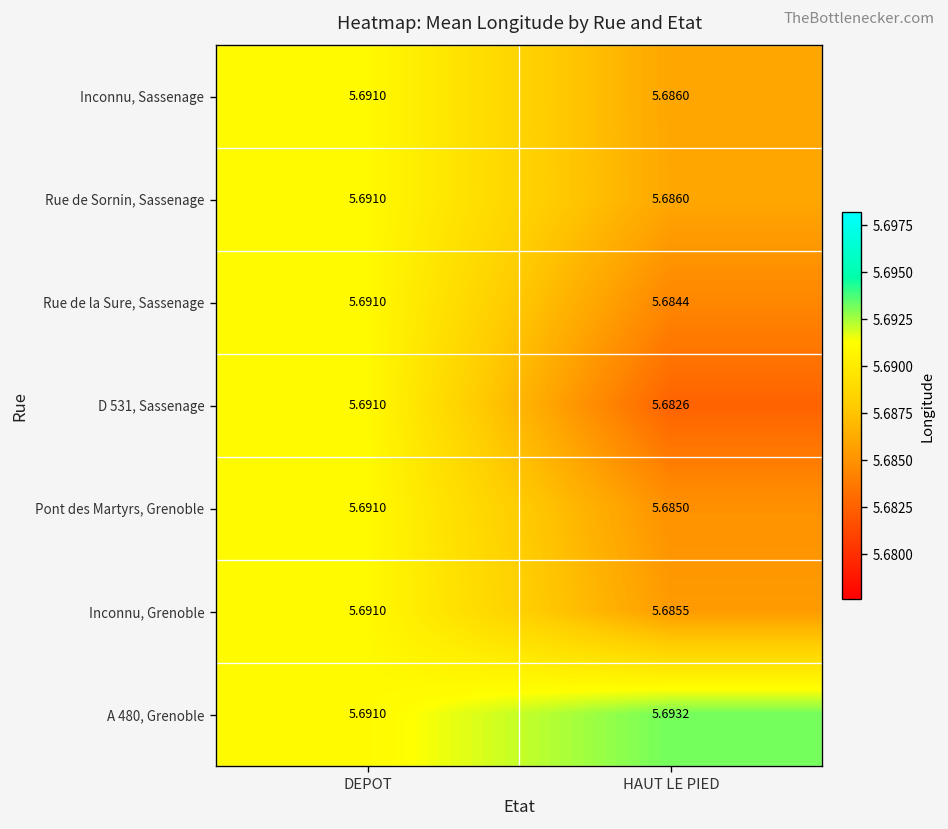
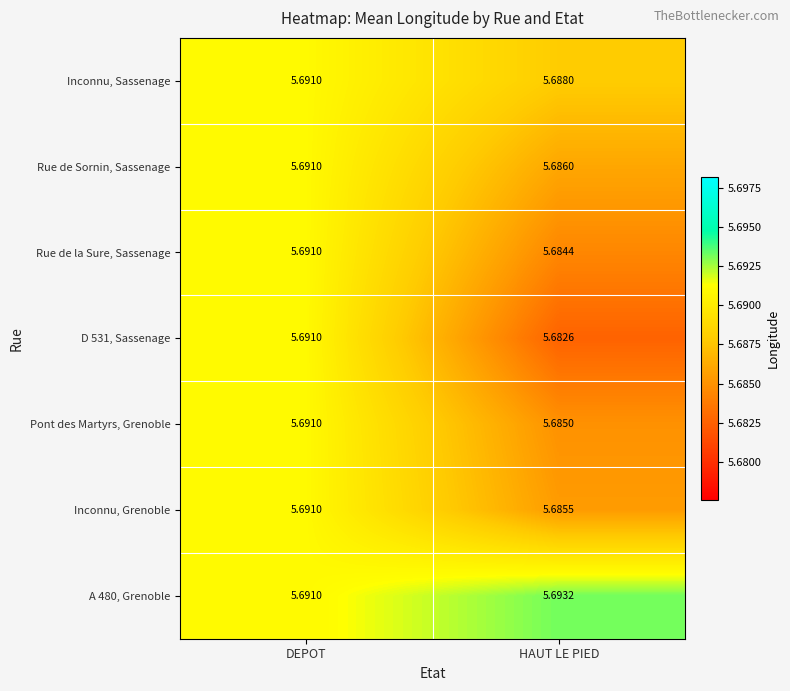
Inconnu, Sassenage, HAUT LE PIED: 5.6860 -> 5.6880
